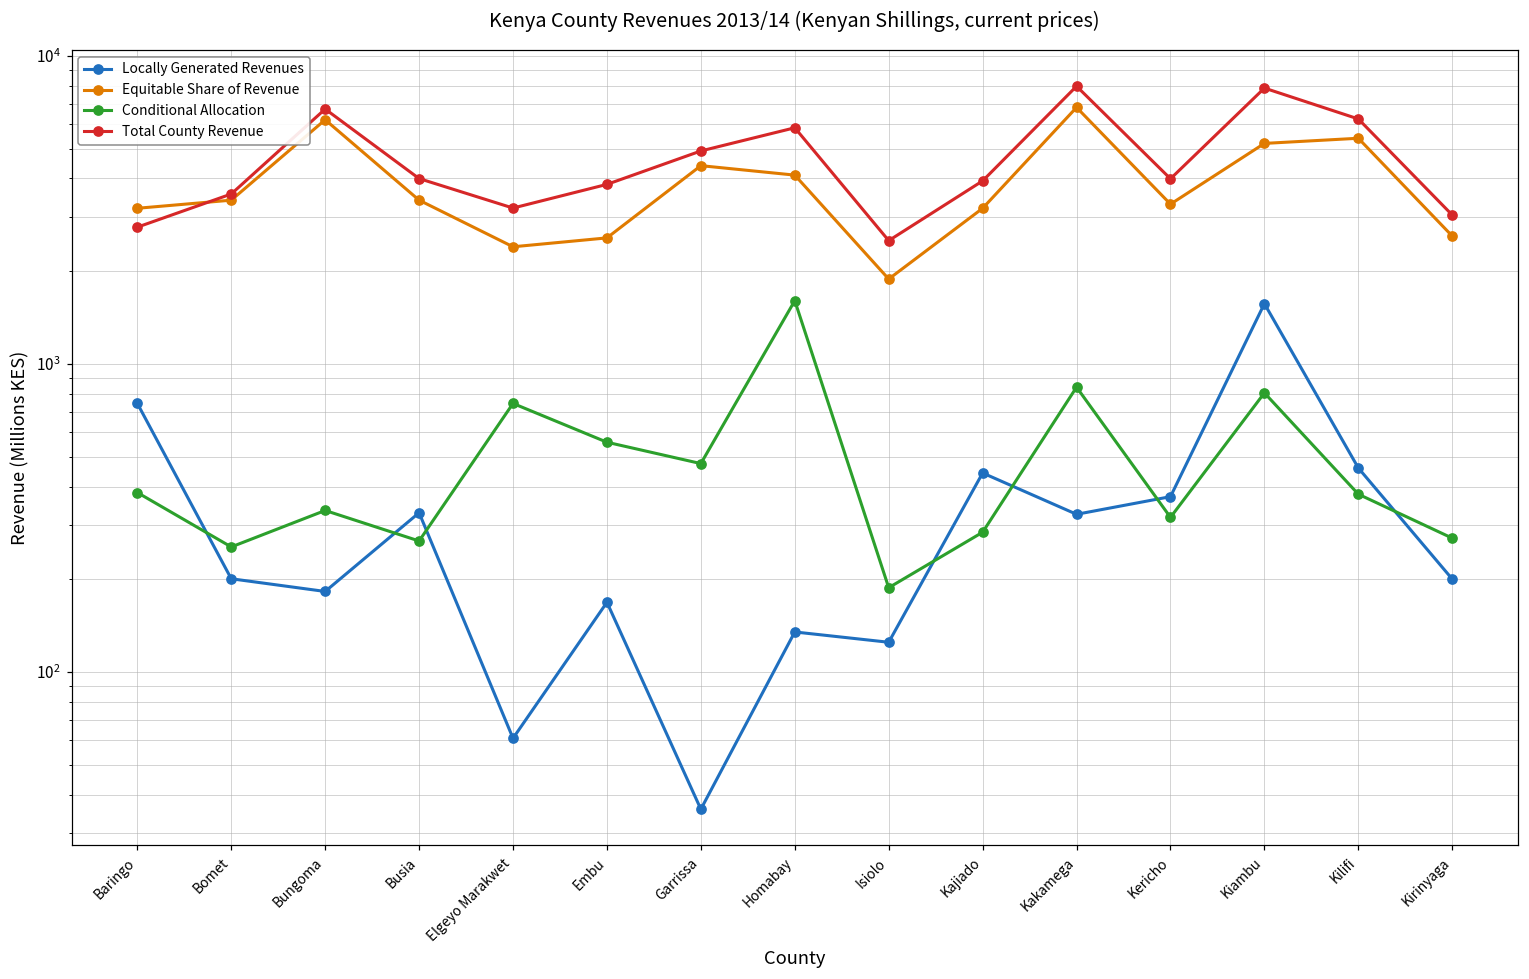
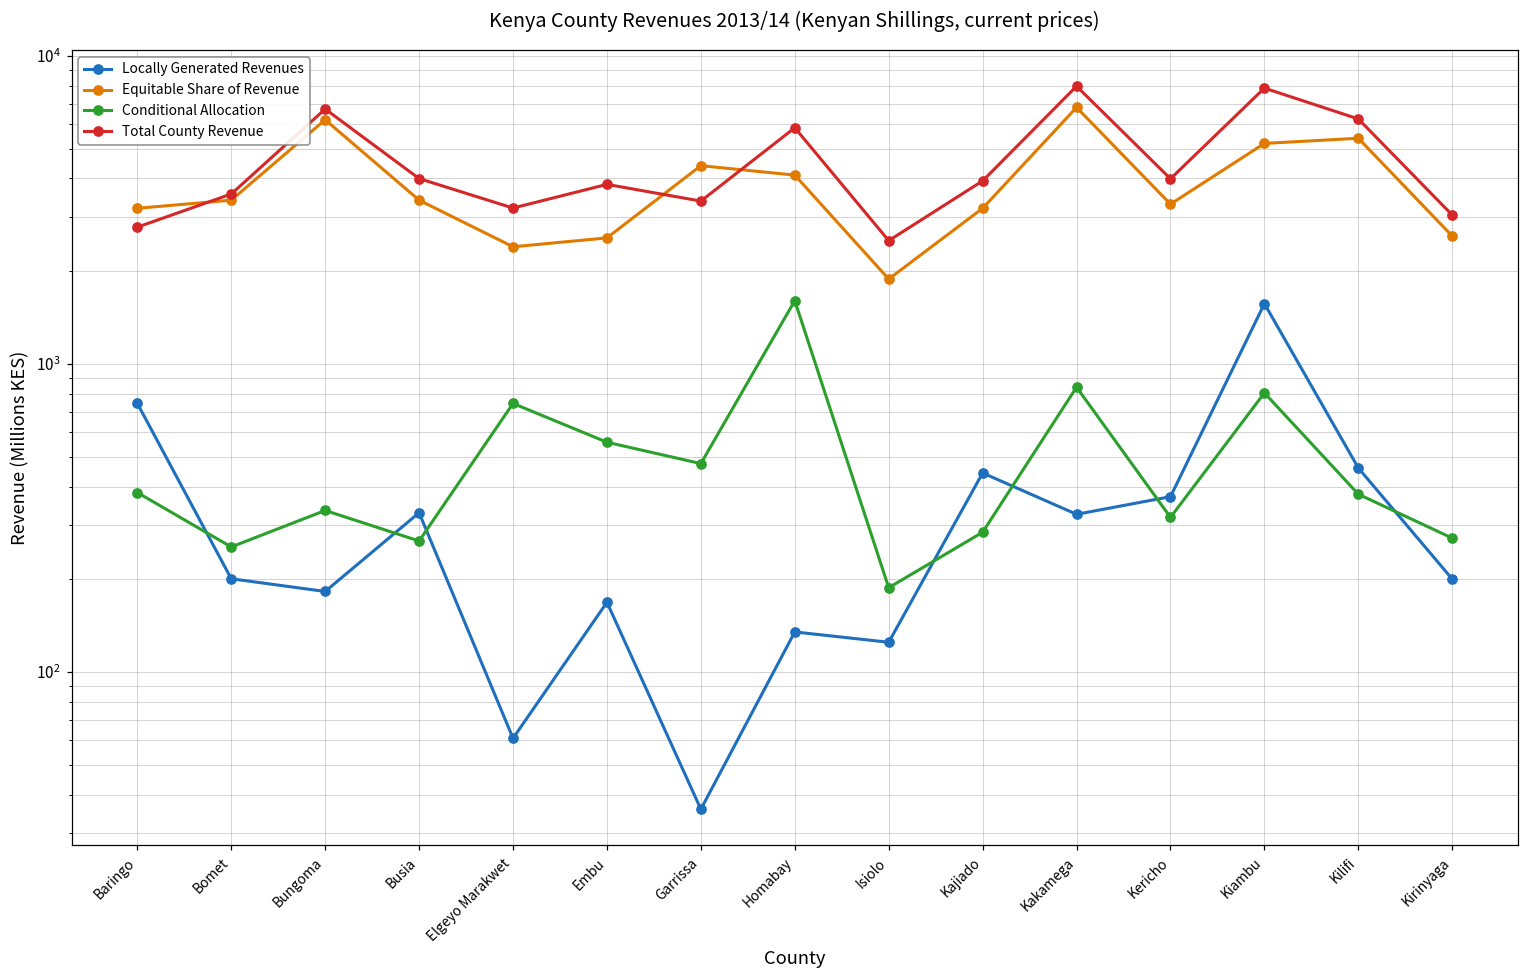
Total County Revenue, Garrissa: 4900 -> 3400
